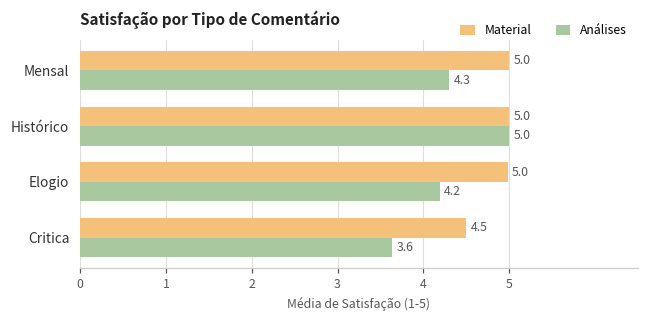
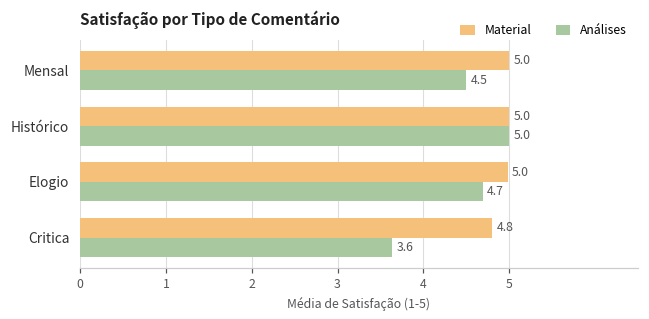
Análises, Mensal: 4.3 -> 4.5
Análises, Elogio: 4.2 -> 4.7
Material, Critica: 4.5 -> 4.8
